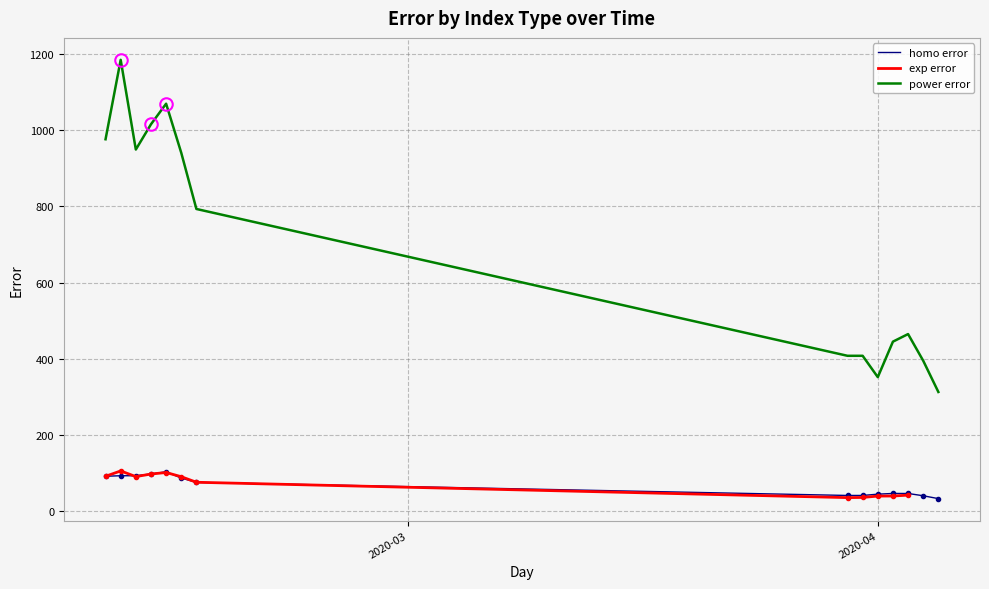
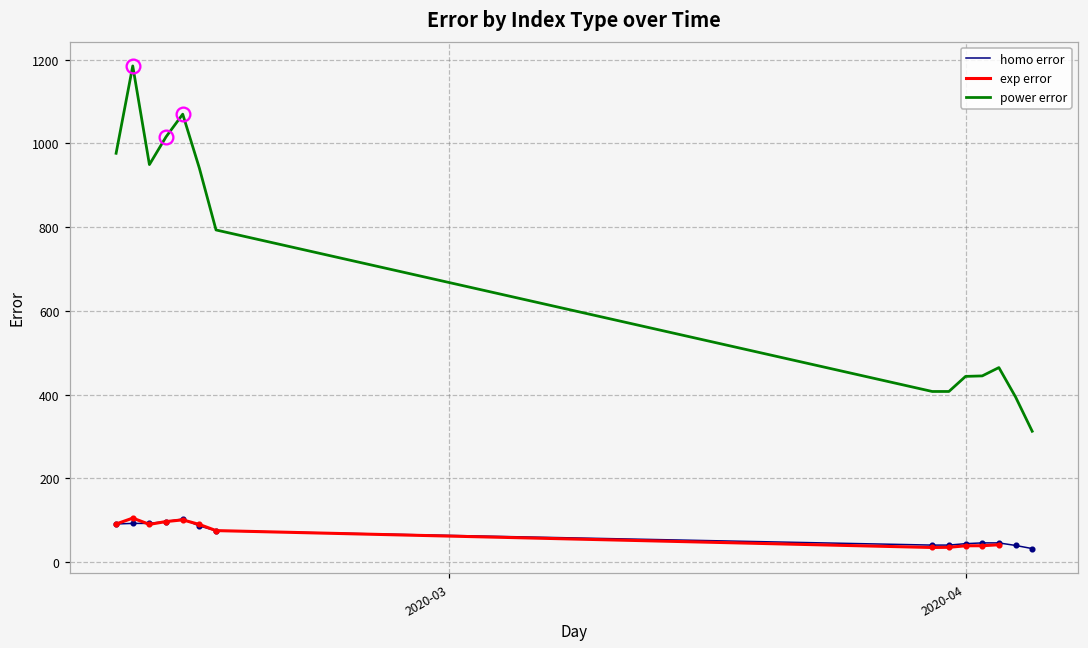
power error, 2020-04: 350 -> 440
